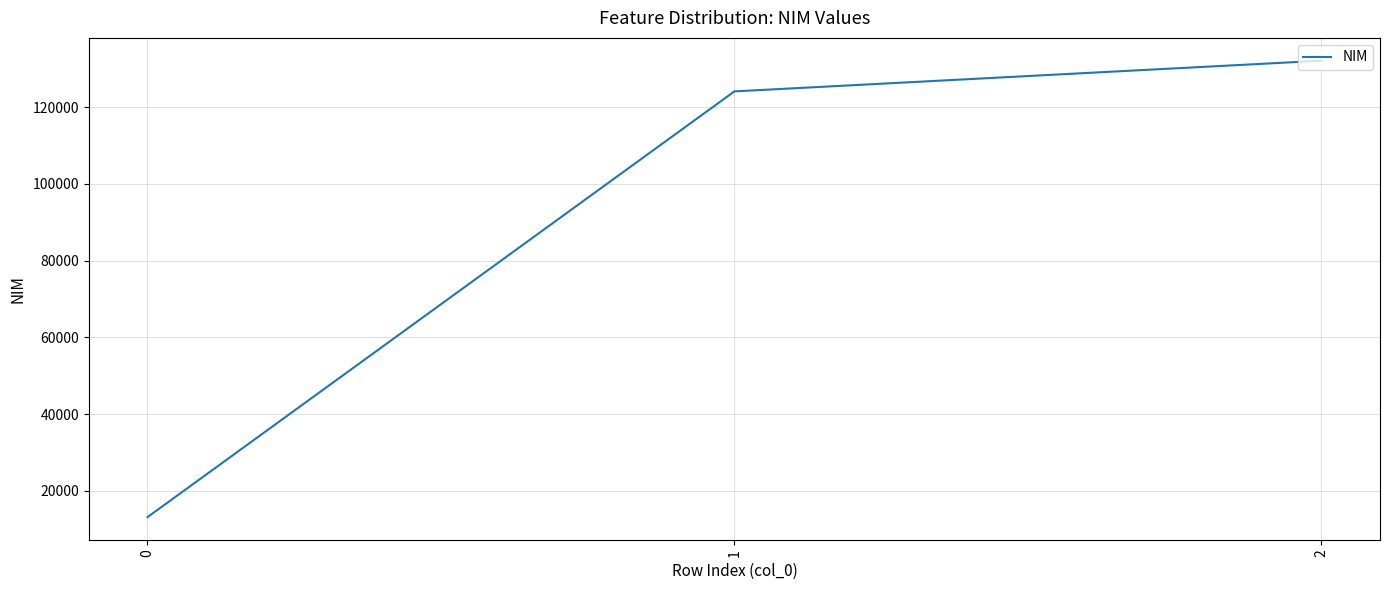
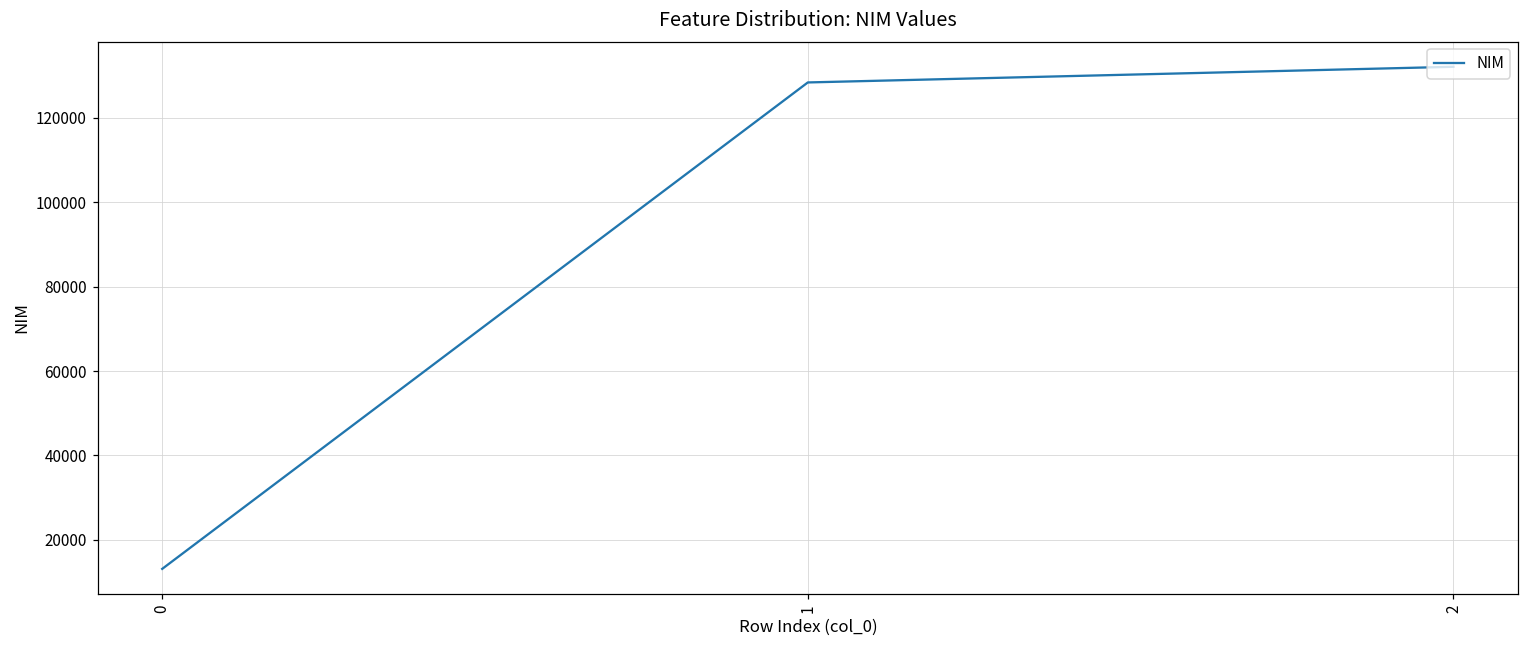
1: 124000 -> 128000
